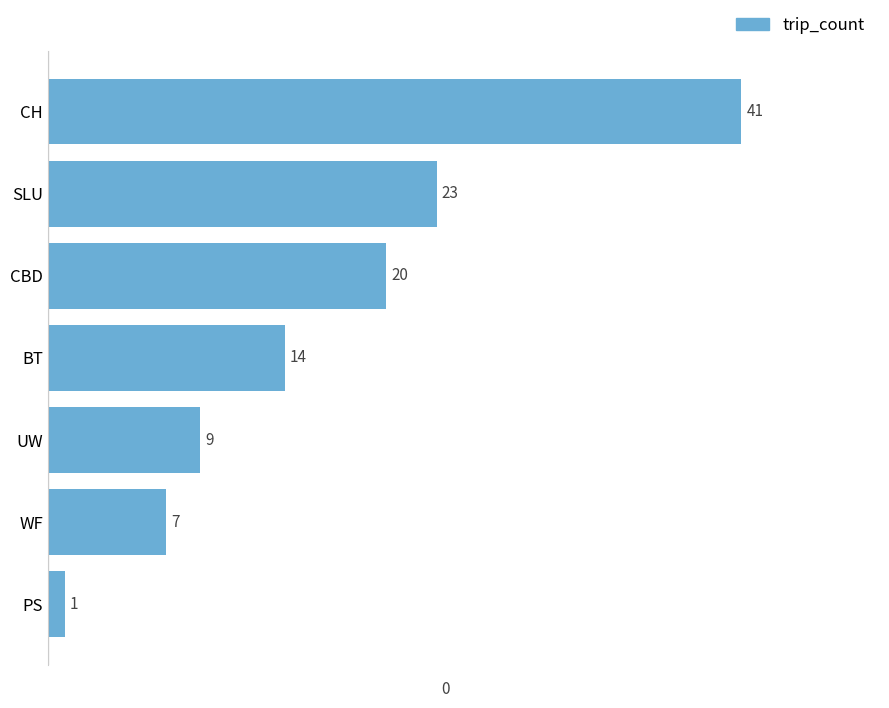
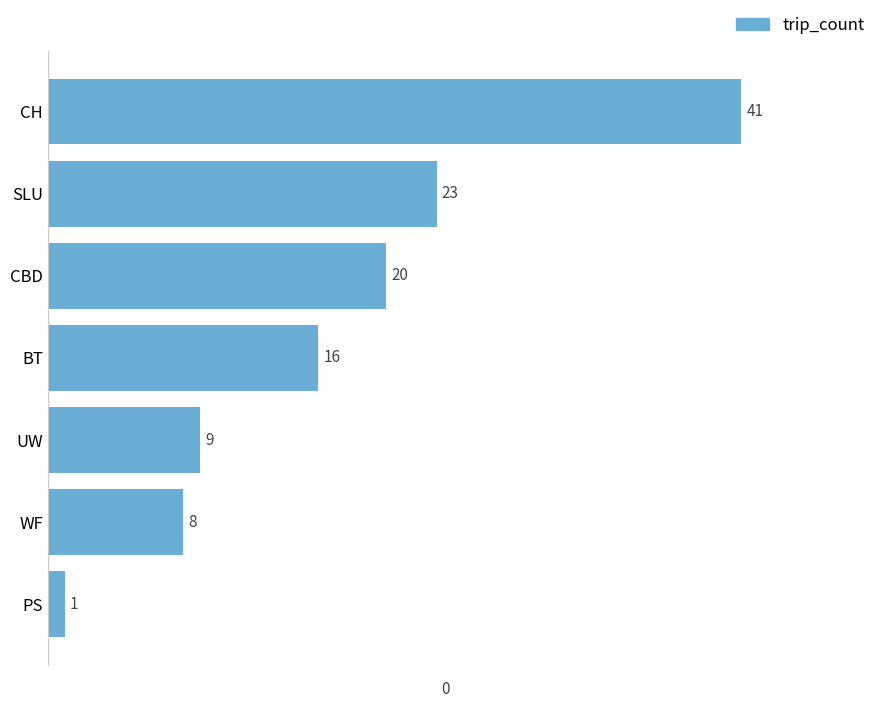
BT: 14 -> 16
WF: 7 -> 8
